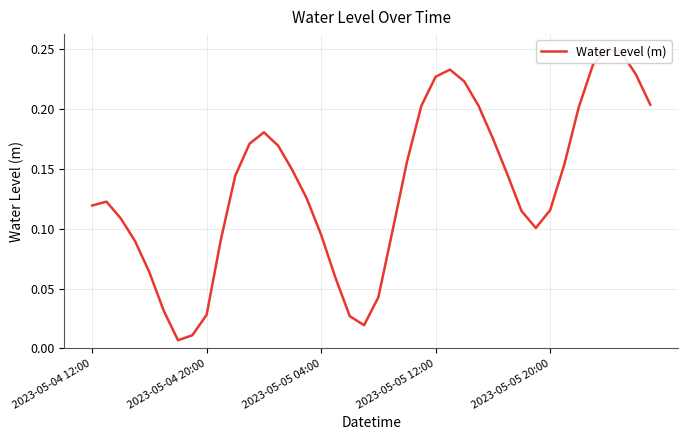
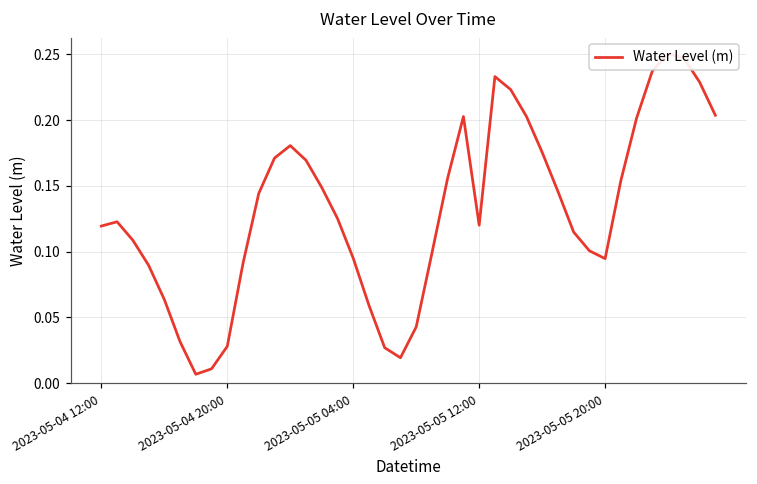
2023-05-05 12:00: 0.227 -> 0.120
2023-05-05 20:00: 0.115 -> 0.095
